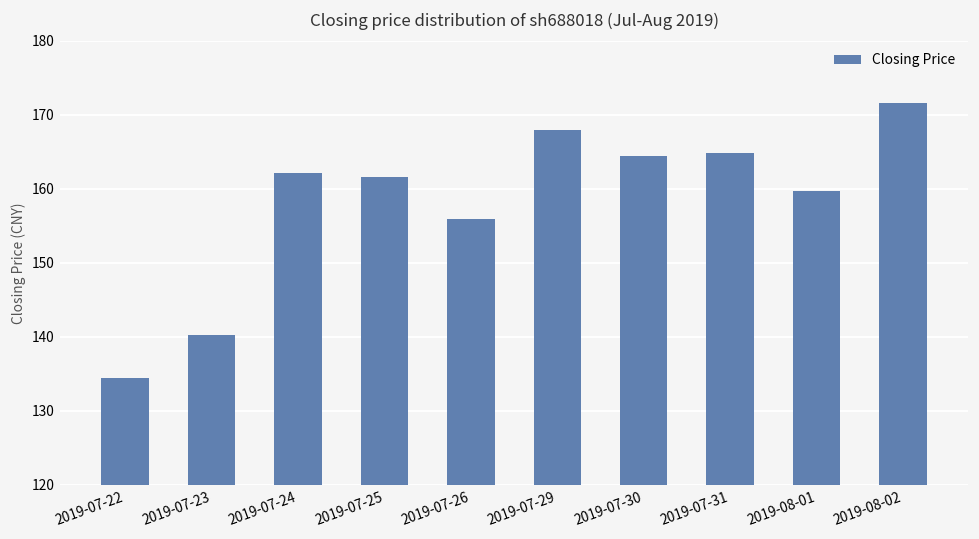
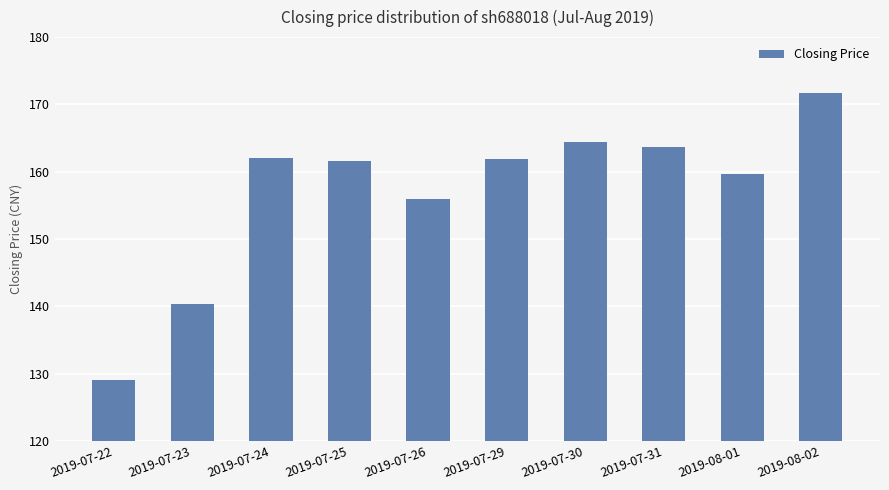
2019-07-22: 134 -> 129
2019-07-29: 168 -> 162
2019-07-31: 165 -> 164
